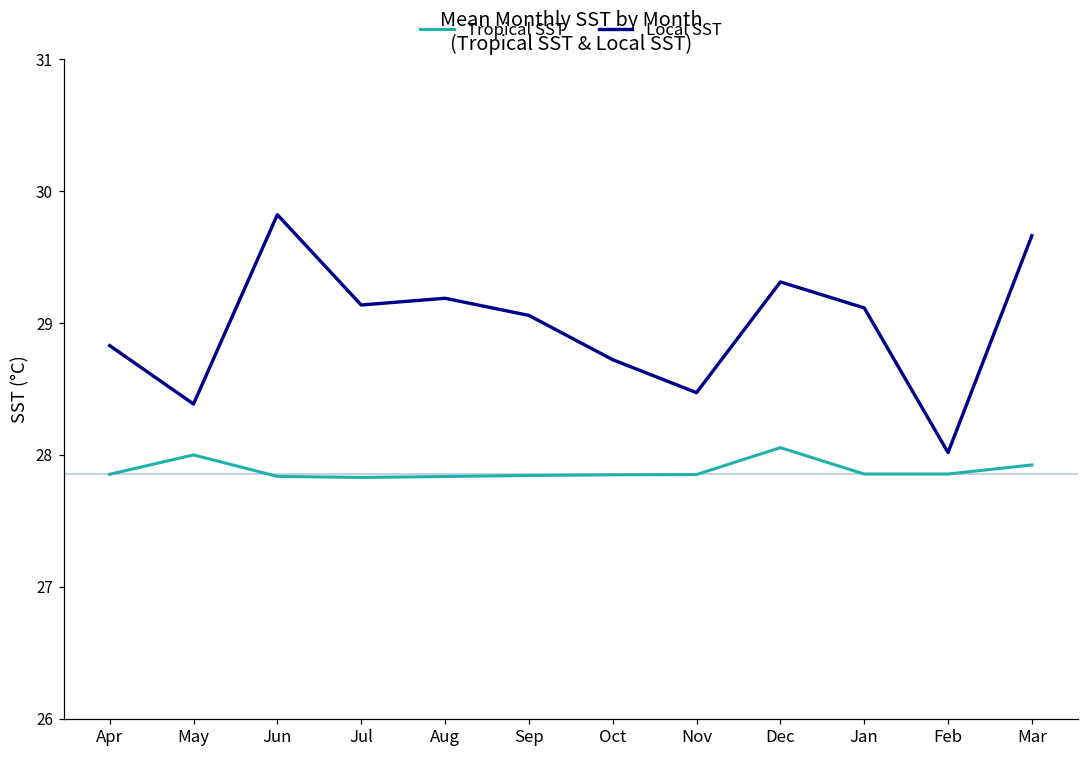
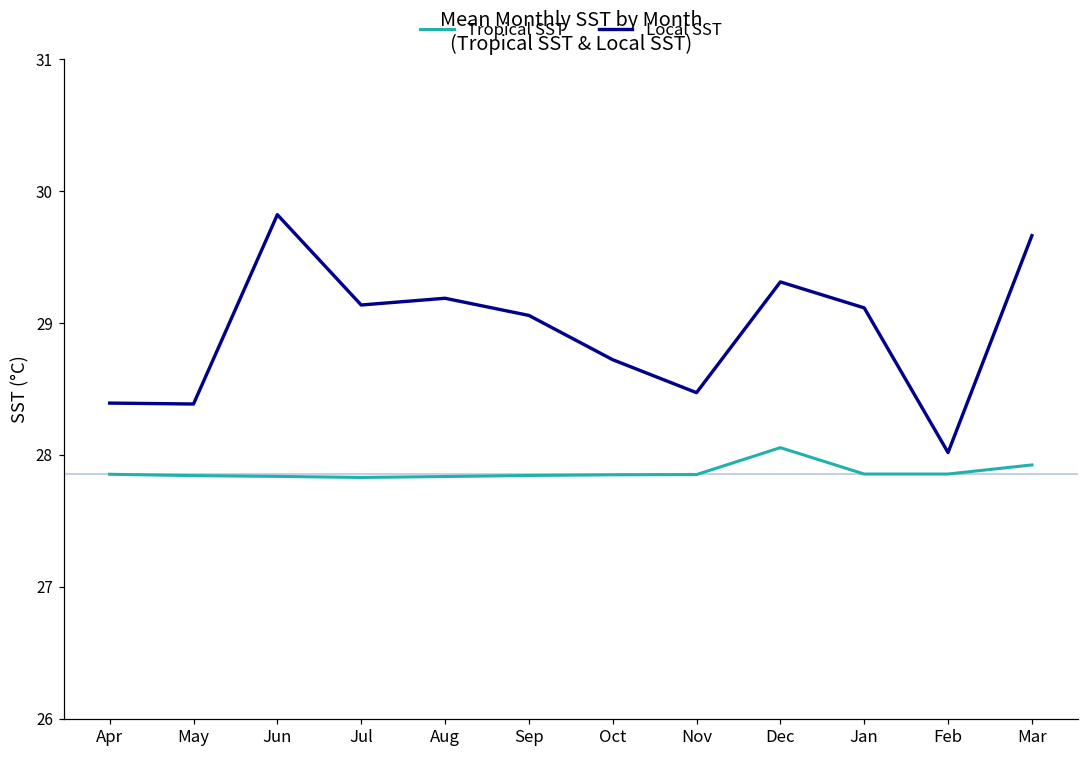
Local SST, Apr: 28.83 -> 28.39
Tropical SST, May: 28.00 -> 27.84
